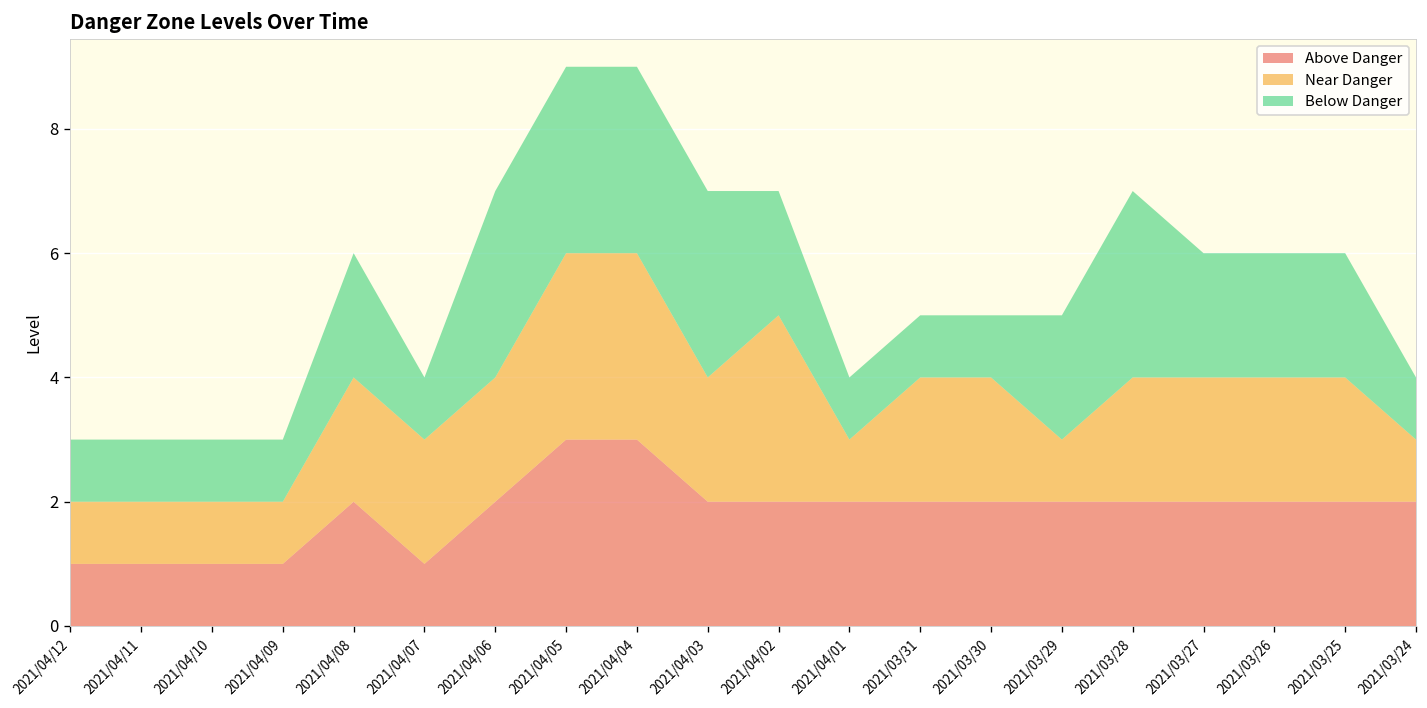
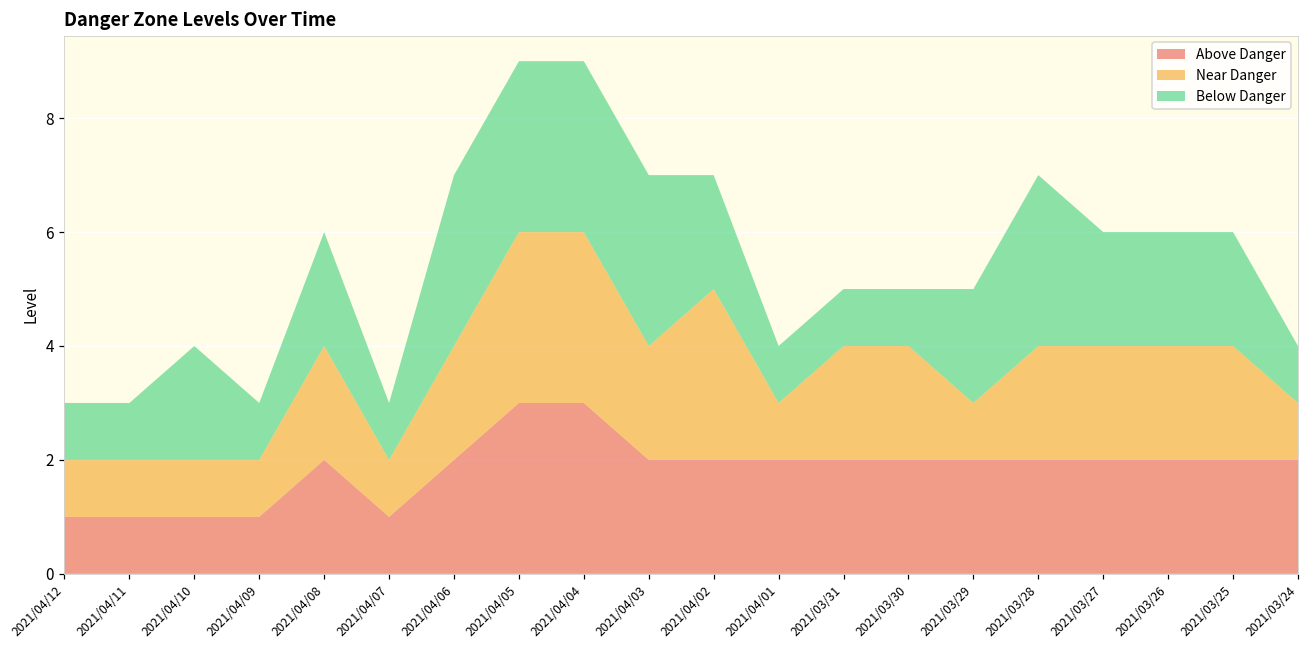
Below Danger, 2021/04/10: 1 -> 2
Near Danger, 2021/04/07: 2 -> 1
